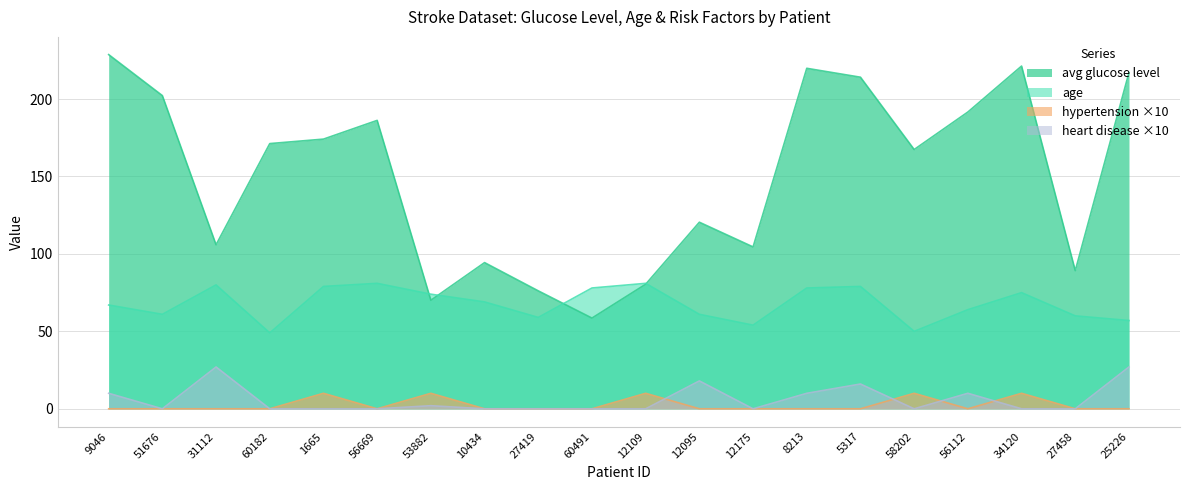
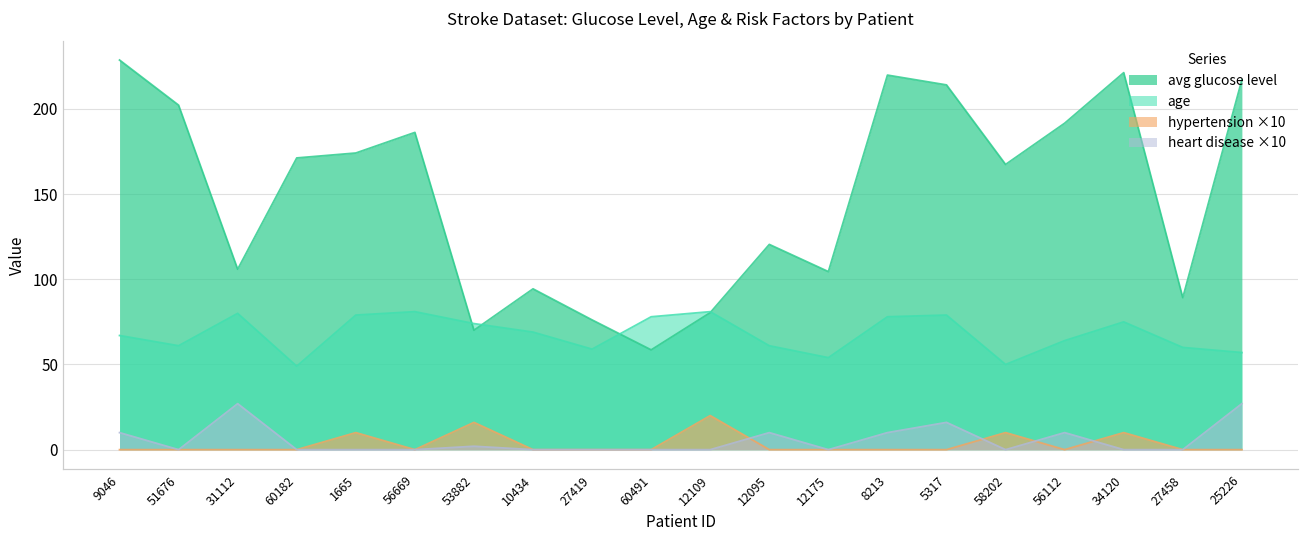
hypertension ×10, 53882: 10 -> 16
hypertension ×10, 12109: 10 -> 20
heart disease ×10, 12095: 18 -> 10
